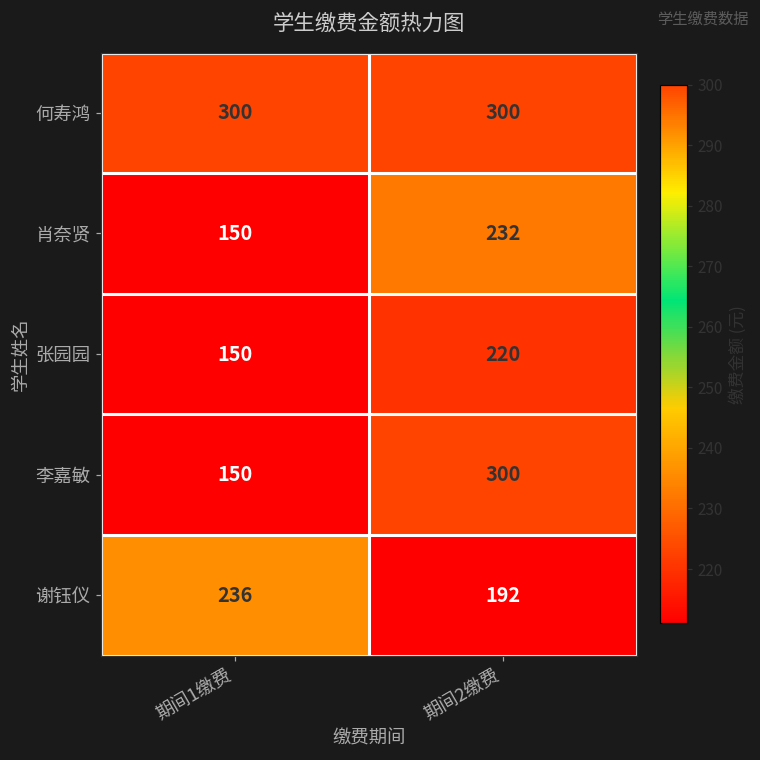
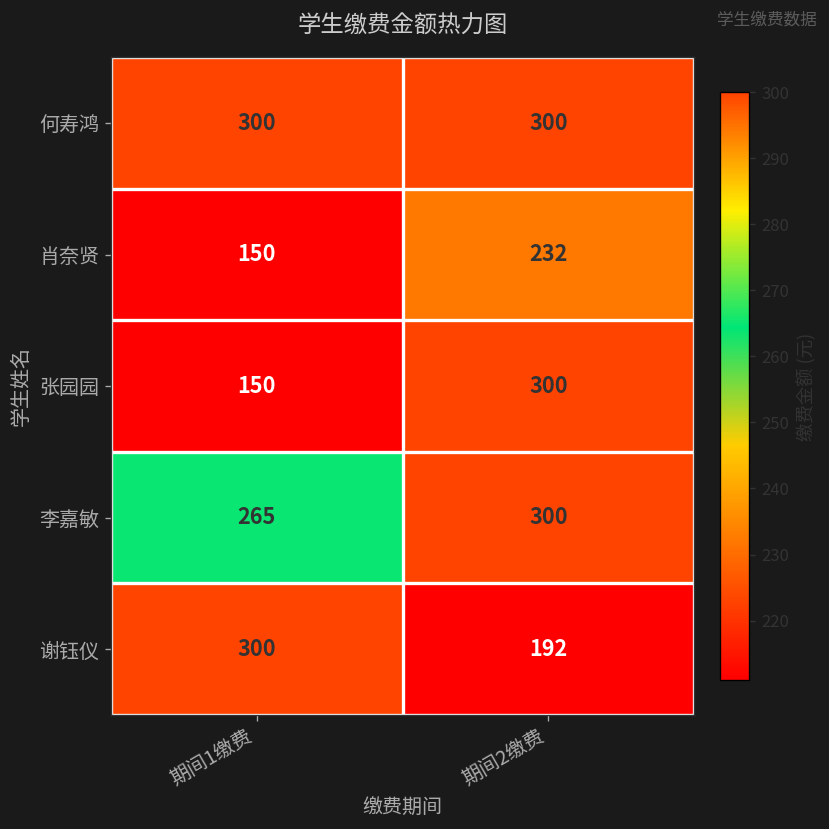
张园园, 期间2缴费: 220 -> 300
李嘉敏, 期间1缴费: 150 -> 265
谢钰仪, 期间1缴费: 236 -> 300
